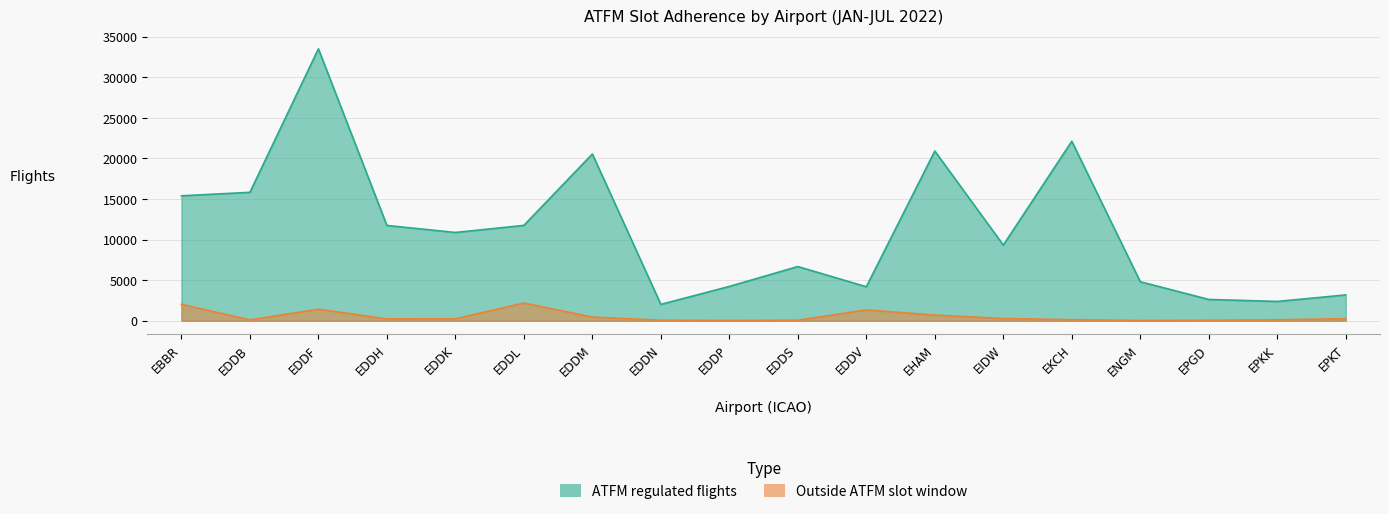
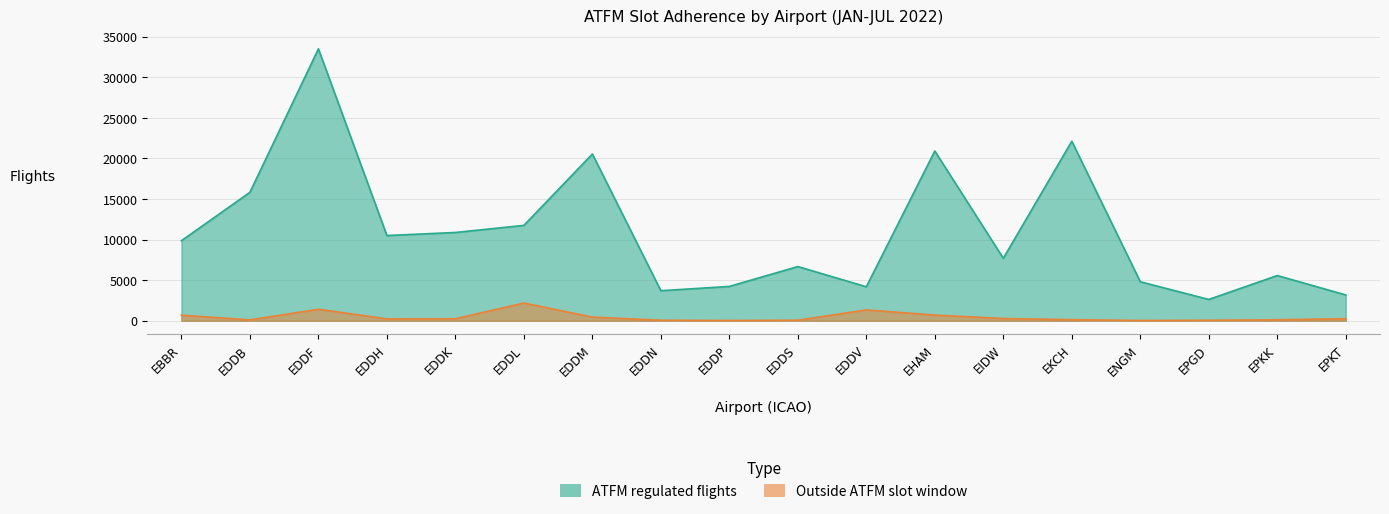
ATFM regulated flights, EBBR: 15000 -> 10000
Outside ATFM slot window, EBBR: 2000 -> 1000
ATFM regulated flights, EDDH: 12000 -> 11000
ATFM regulated flights, EDDN: 2000 -> 4000
ATFM regulated flights, EIDW: 9000 -> 8000
ATFM regulated flights, EPKK: 2000 -> 6000
